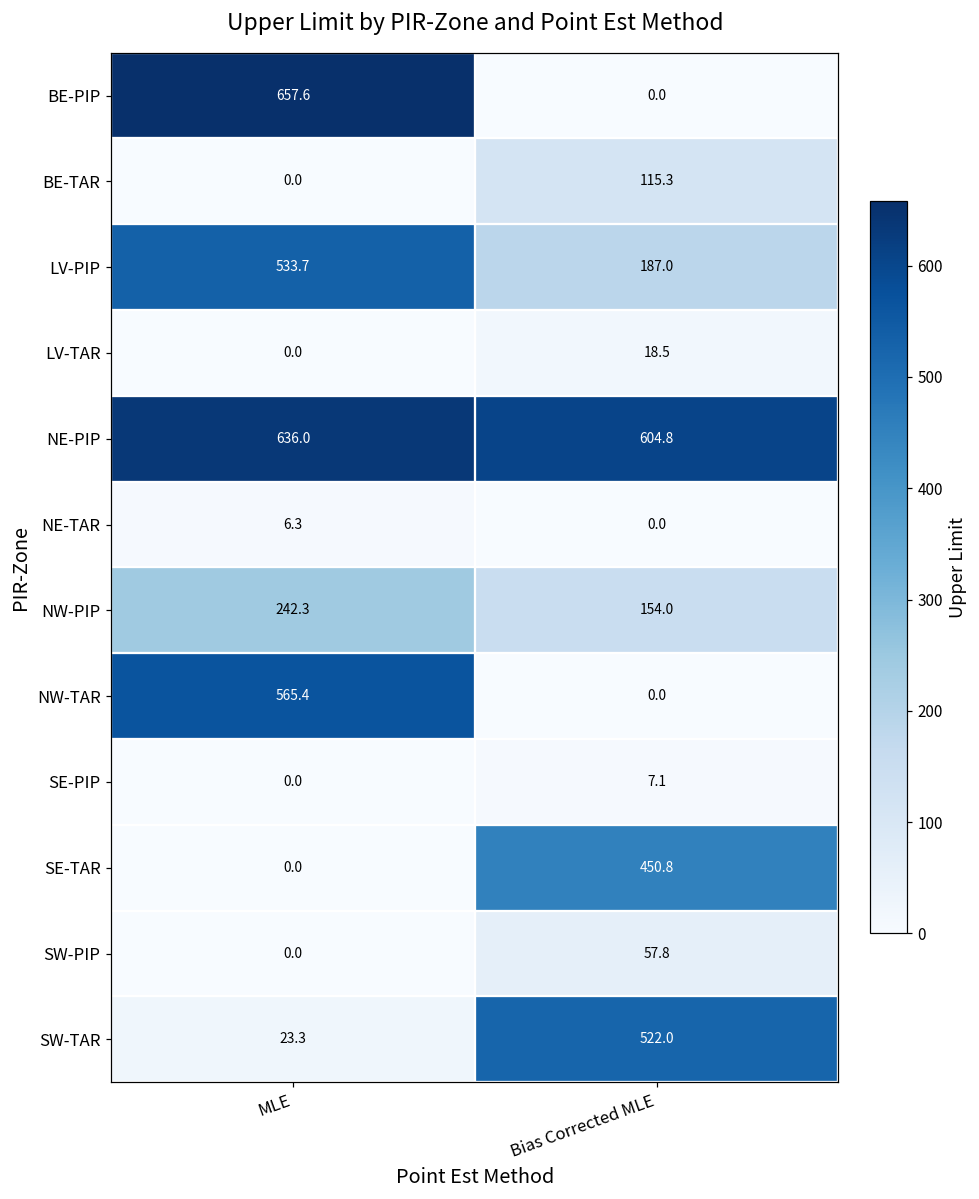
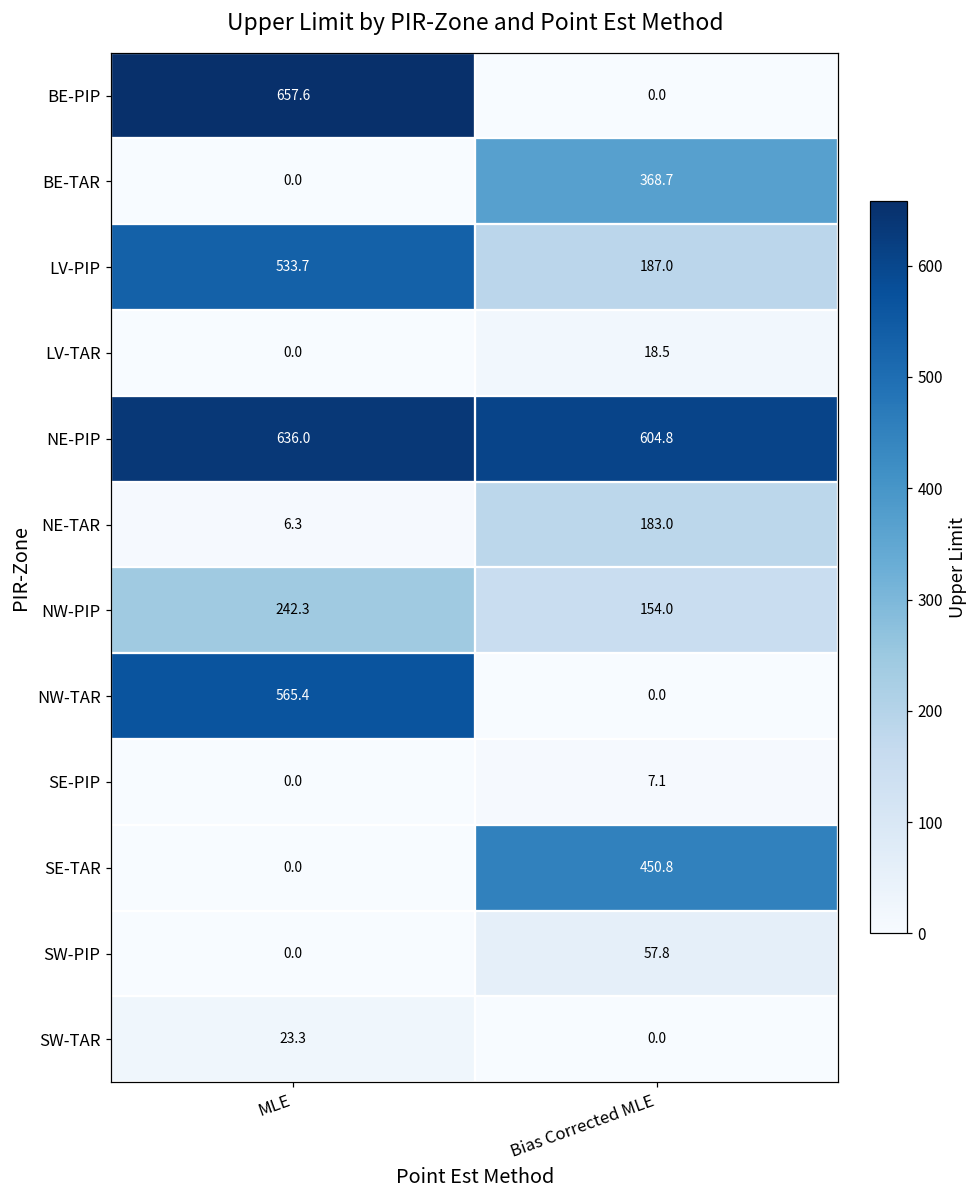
BE-TAR, Bias Corrected MLE: 115.3 -> 368.7
NE-TAR, Bias Corrected MLE: 0.0 -> 183.0
SW-TAR, Bias Corrected MLE: 522.0 -> 0.0
